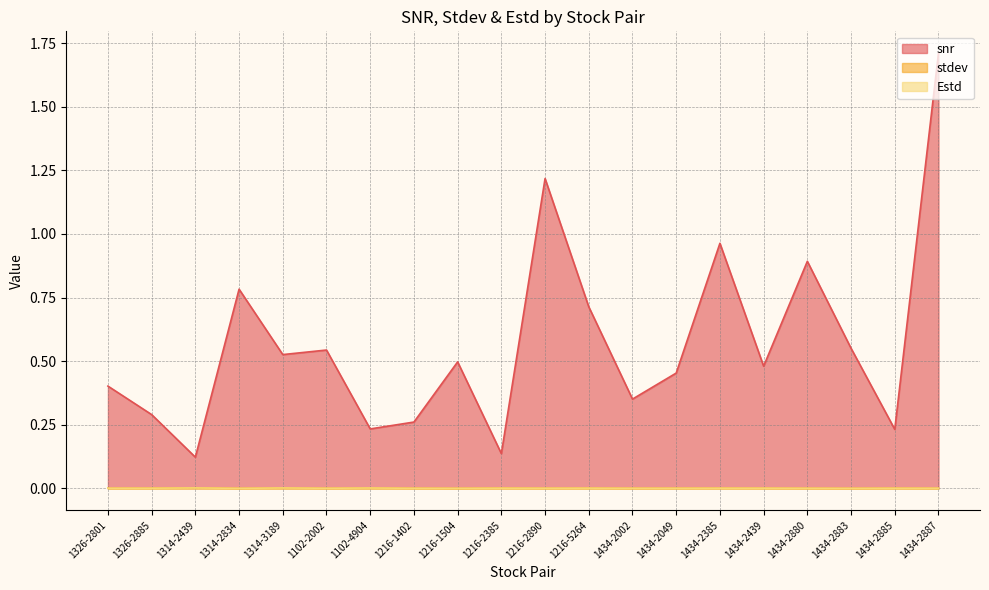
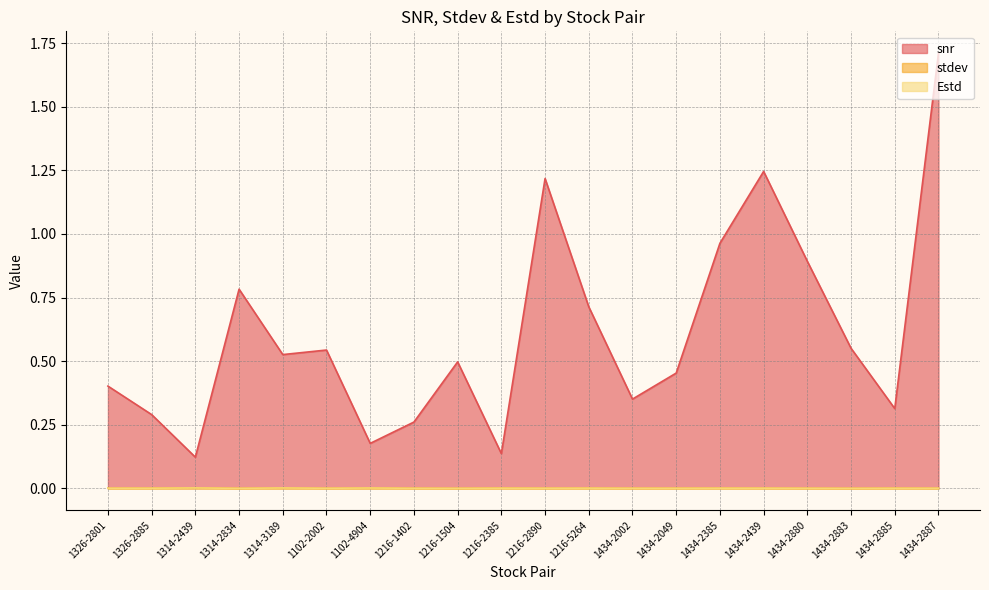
snr, 1102-4904: 0.23 -> 0.18
snr, 1434-2439: 0.48 -> 1.25
snr, 1434-2885: 0.23 -> 0.31
